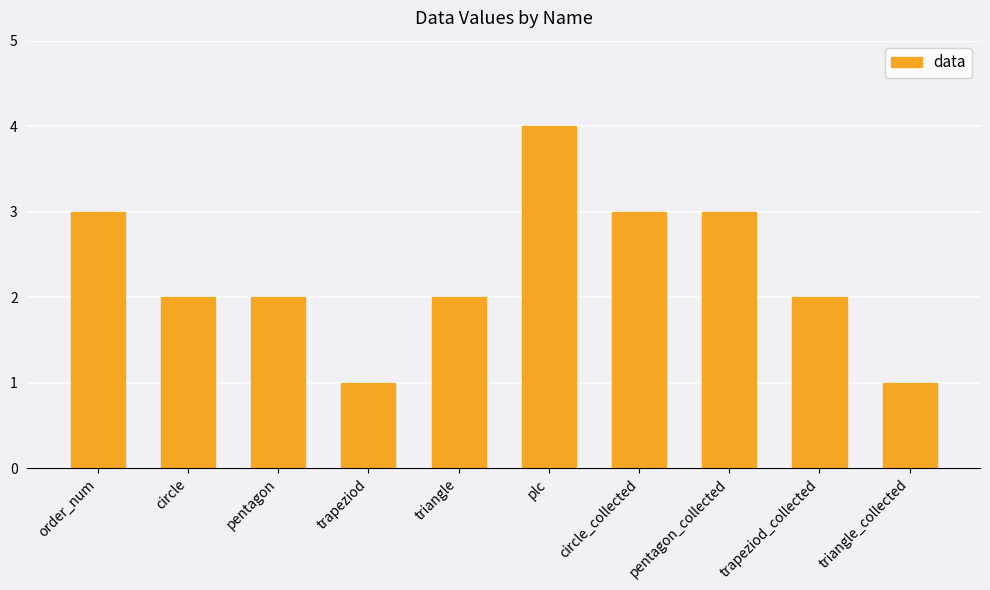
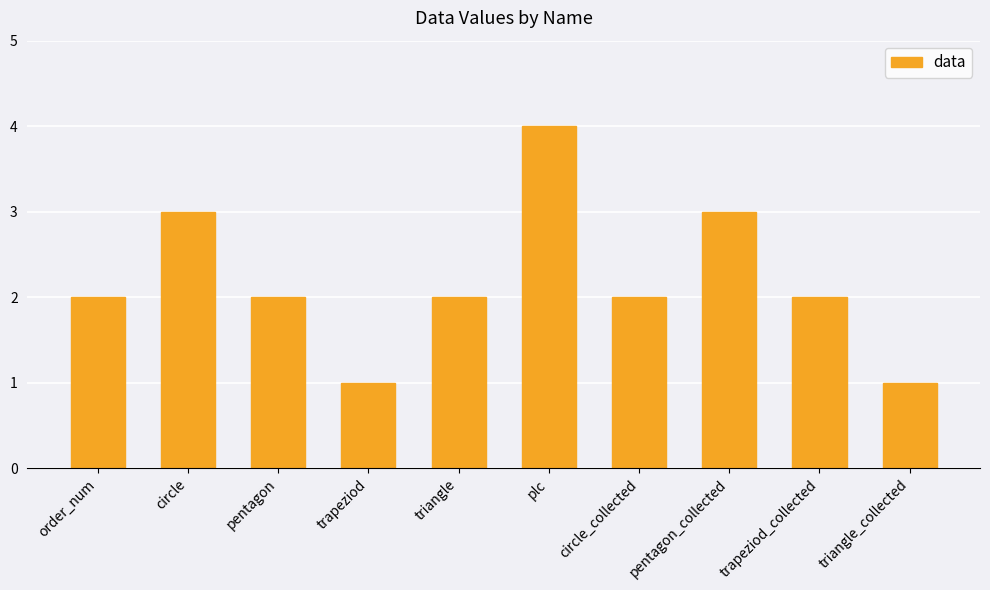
order_num: 3 -> 2
circle: 2 -> 3
circle_collected: 3 -> 2
